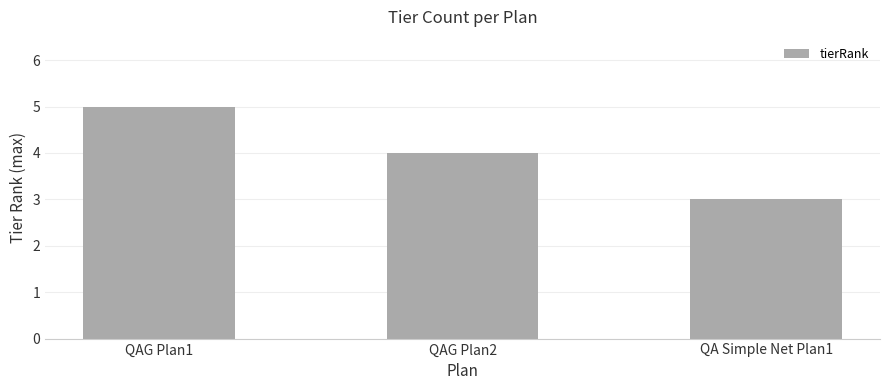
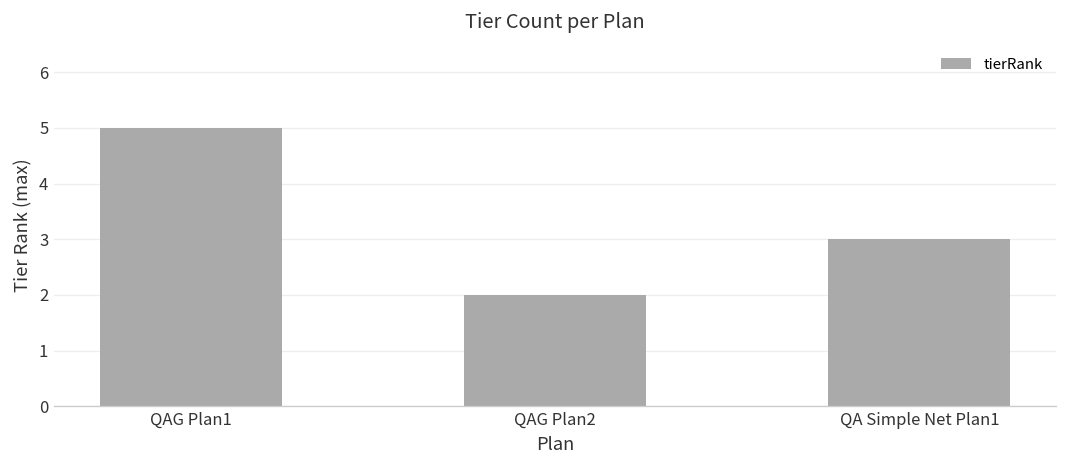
QAG Plan2: 4 -> 2
